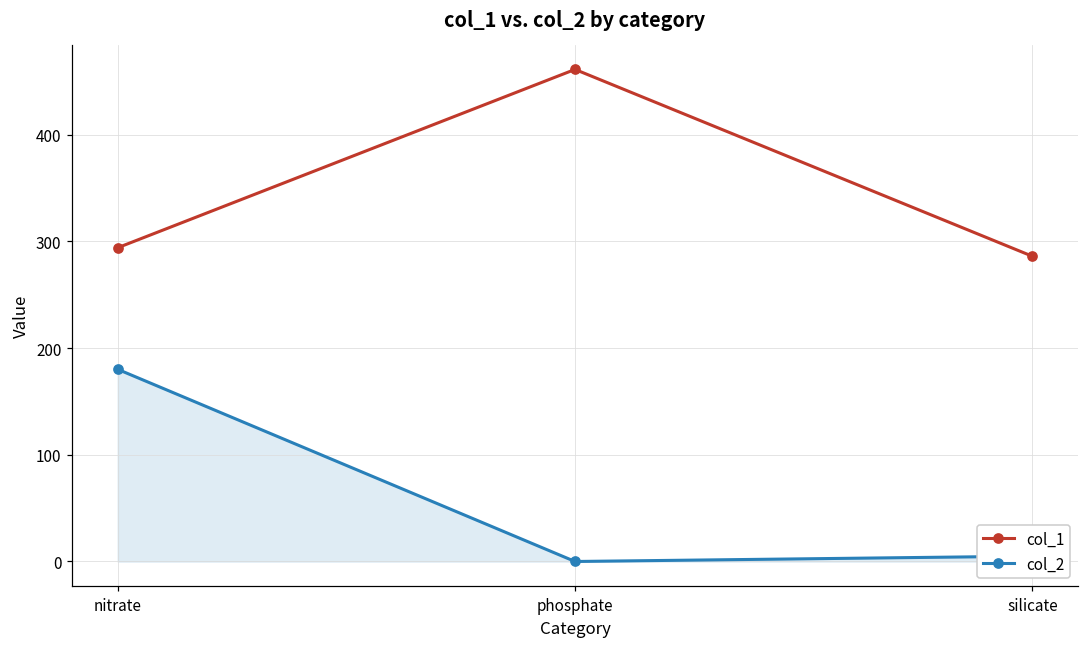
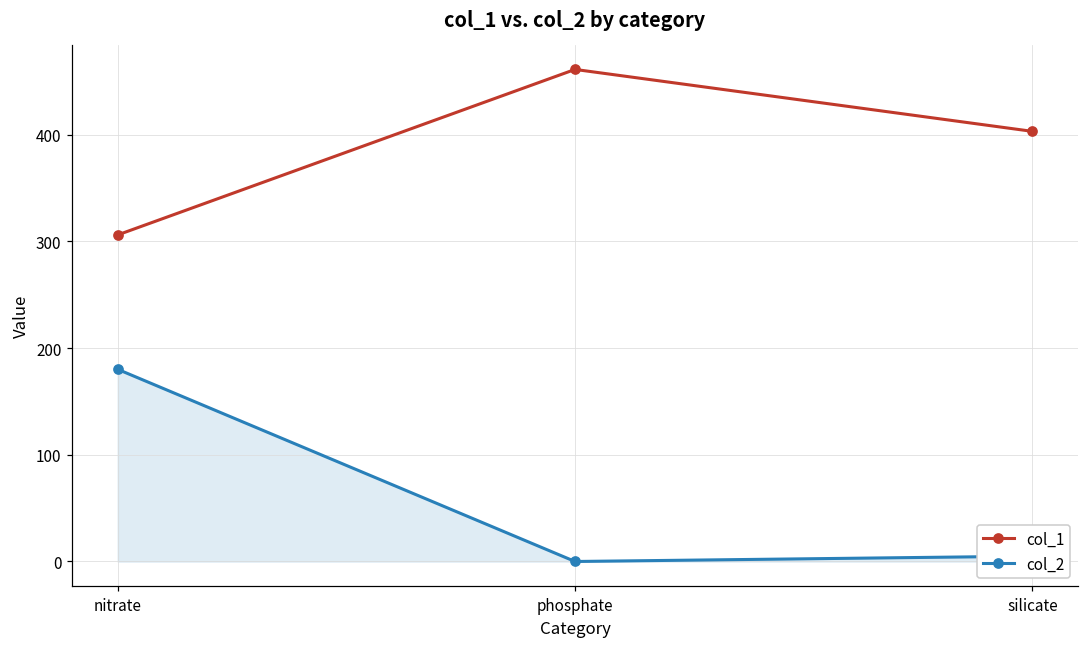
col_1, nitrate: 290 -> 310
col_1, silicate: 290 -> 400
